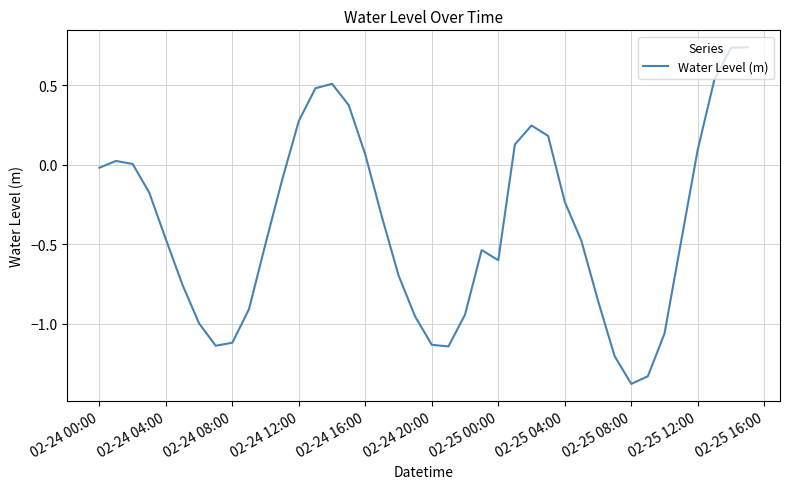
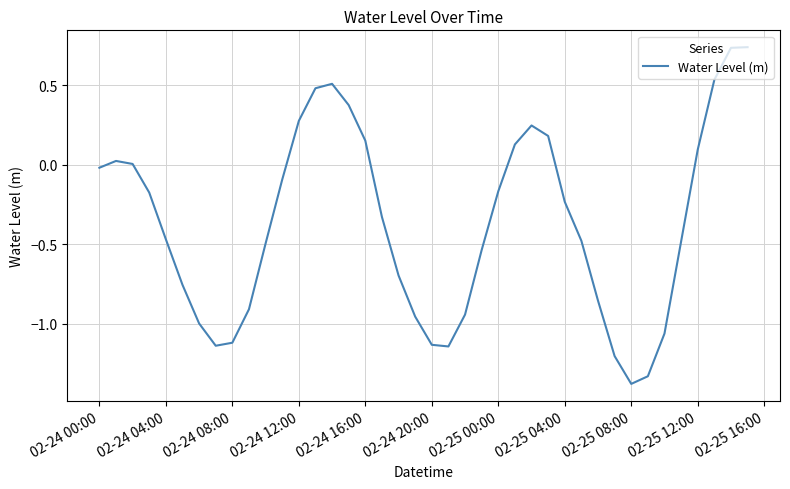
02-24 16:00: 0.06 -> 0.15
02-25 00:00: -0.60 -> -0.17
